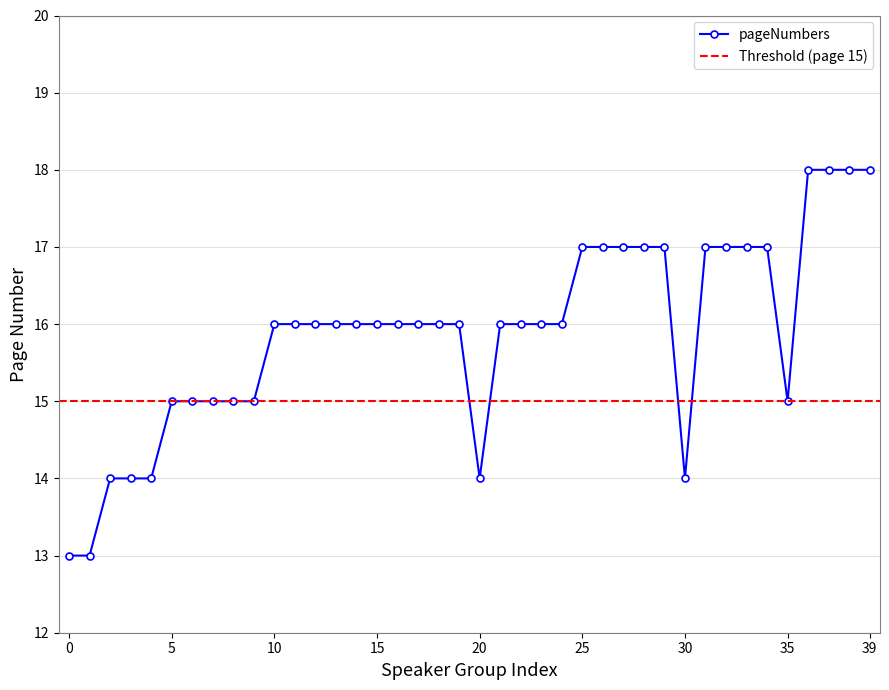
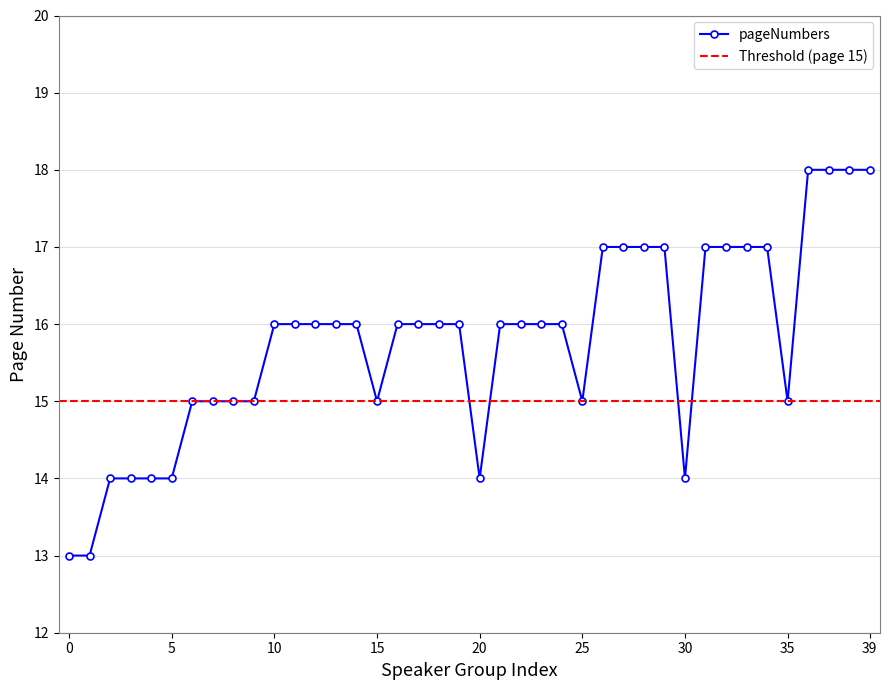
5: 15 -> 14
15: 16 -> 15
25: 17 -> 15
